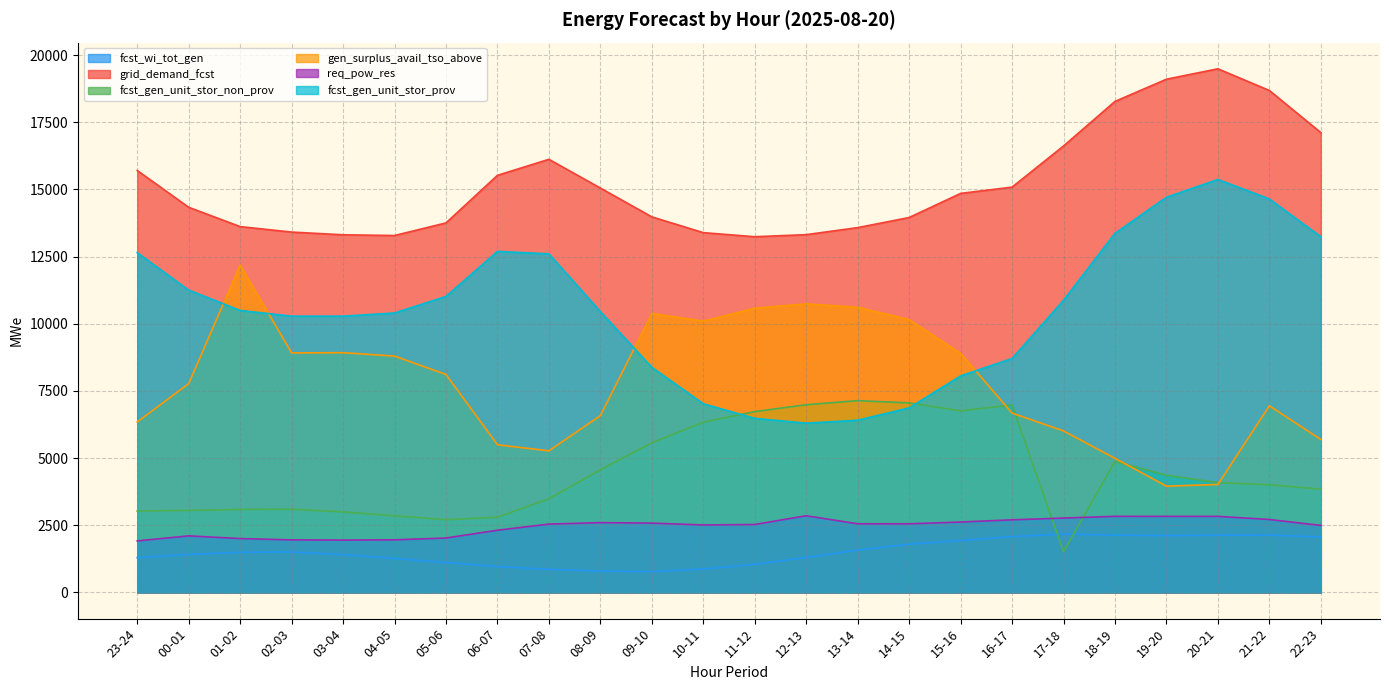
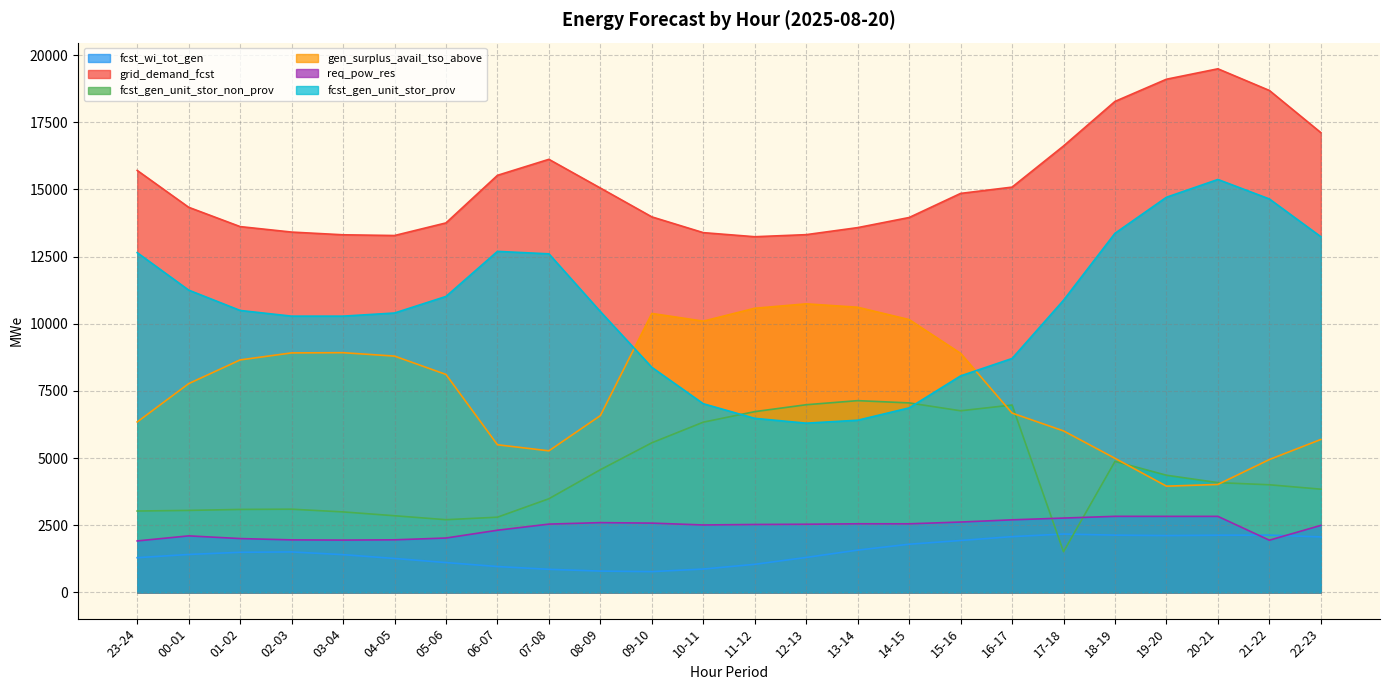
gen_surplus_avail_tso_above, 01-02: 12200 -> 8700
req_pow_res, 12-13: 2900 -> 2500
gen_surplus_avail_tso_above, 21-22: 6900 -> 4900
req_pow_res, 21-22: 2700 -> 1900
